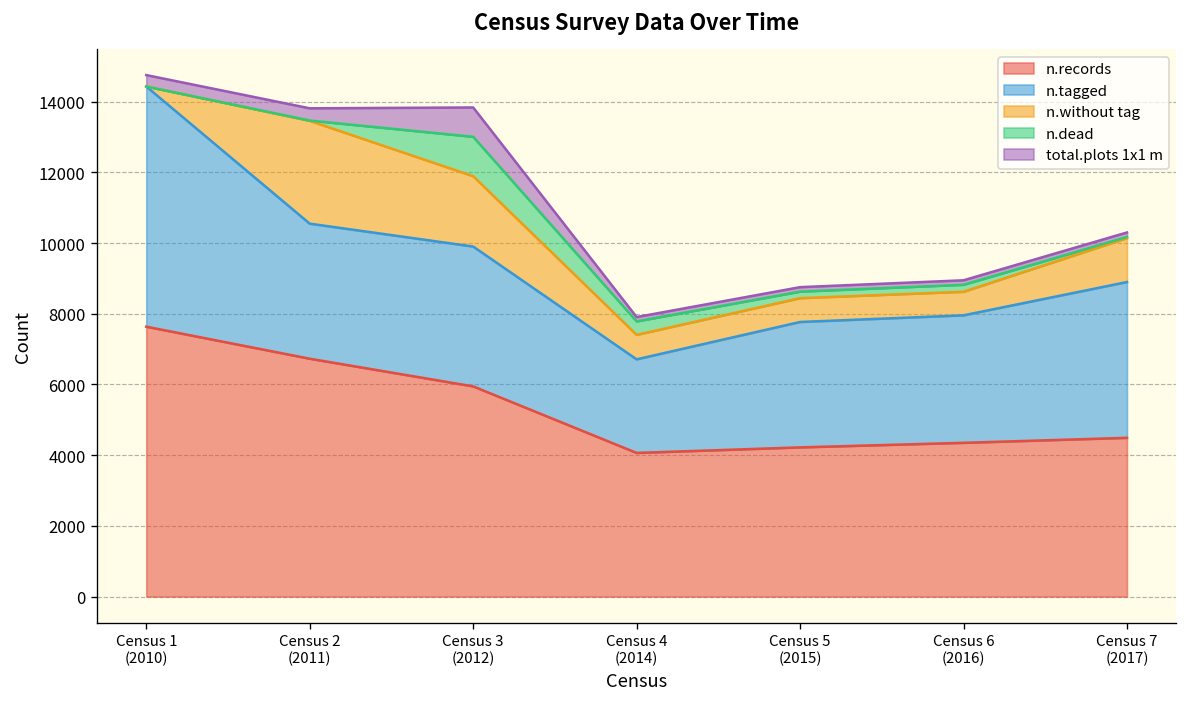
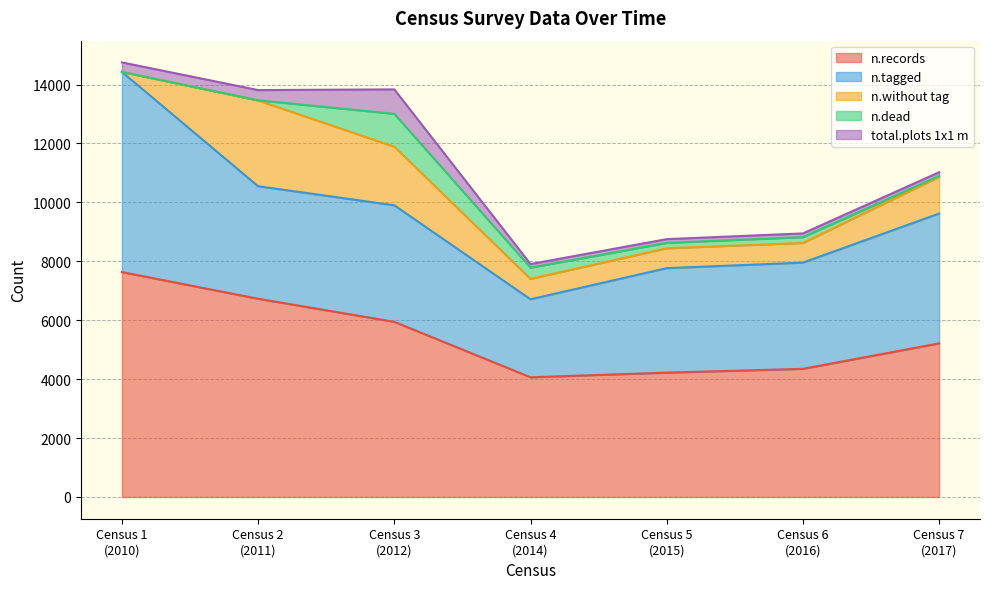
n.records, Census 7 (2017): 4500 -> 5200
